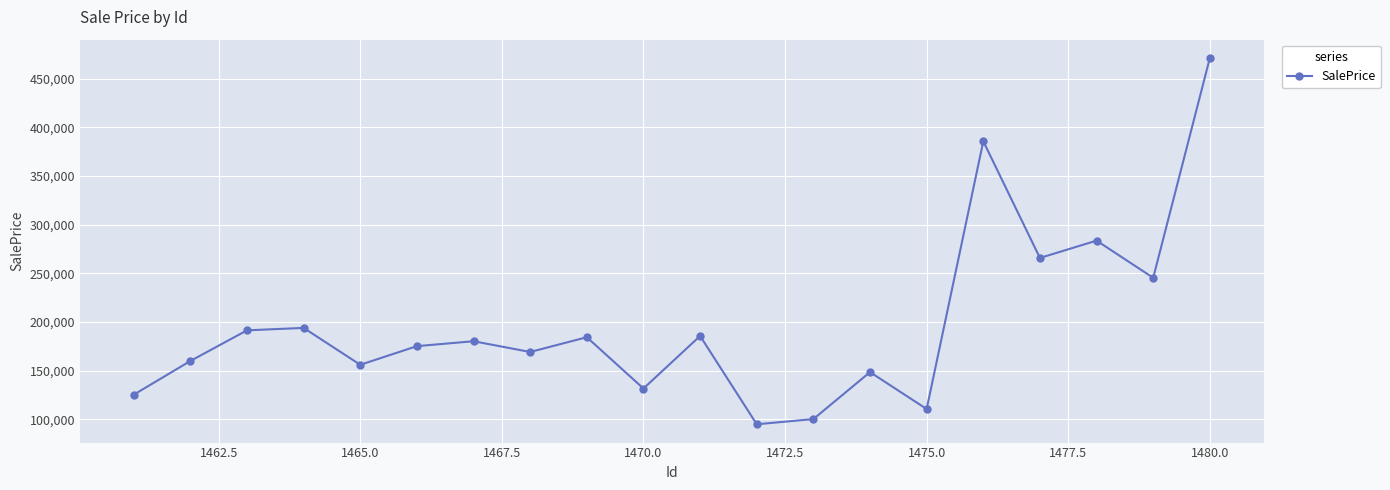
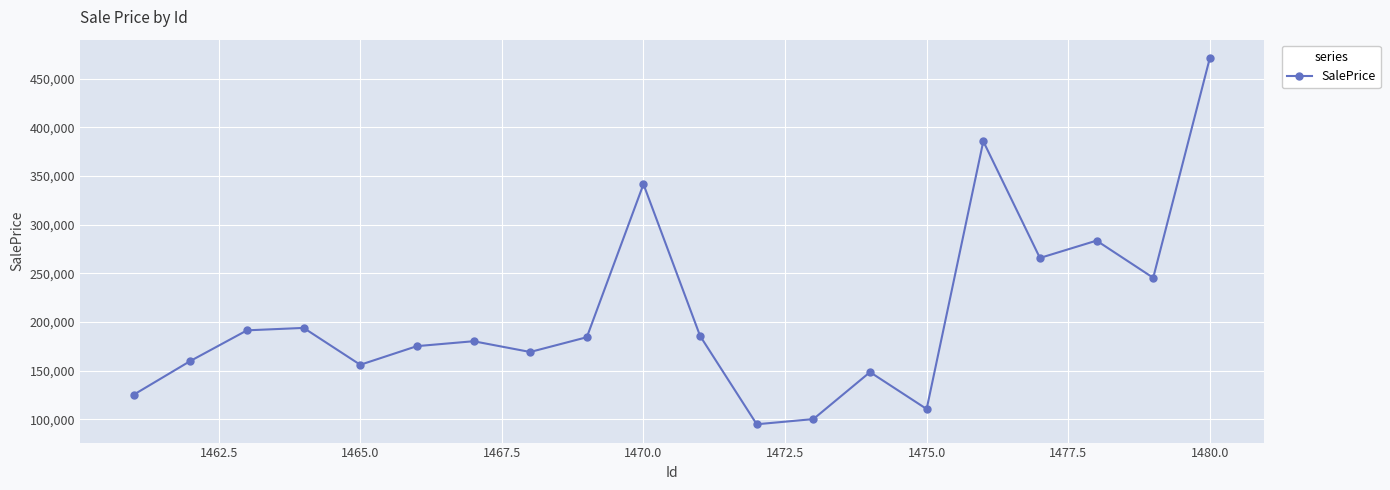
1470.0: 130,000 -> 340,000
